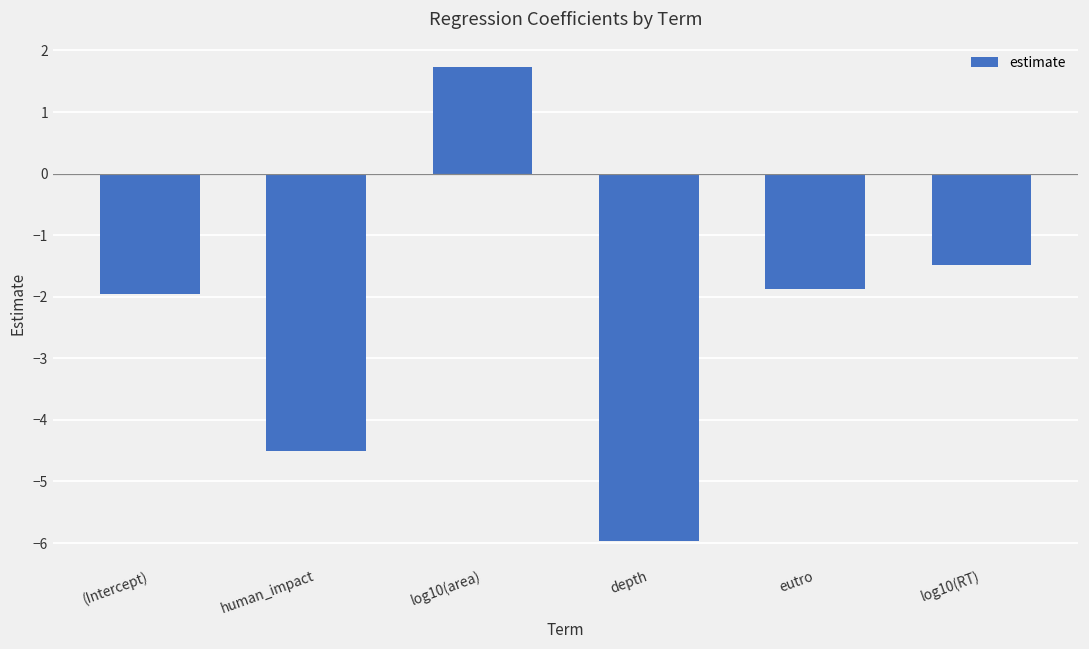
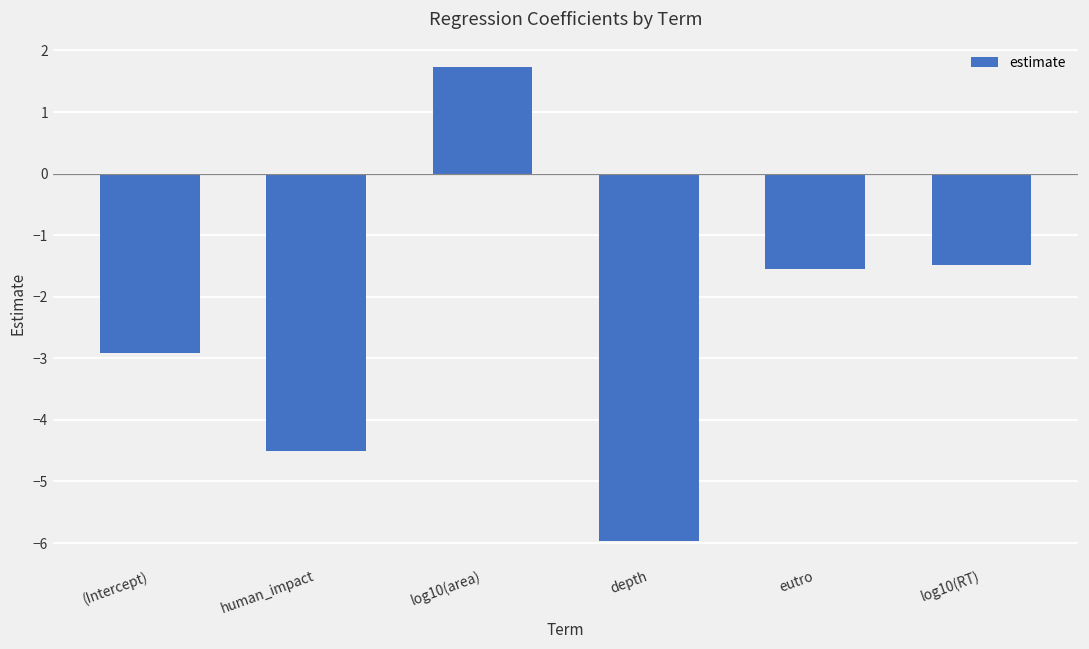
(Intercept): -1.9 -> -2.9
eutro: -1.9 -> -1.6
